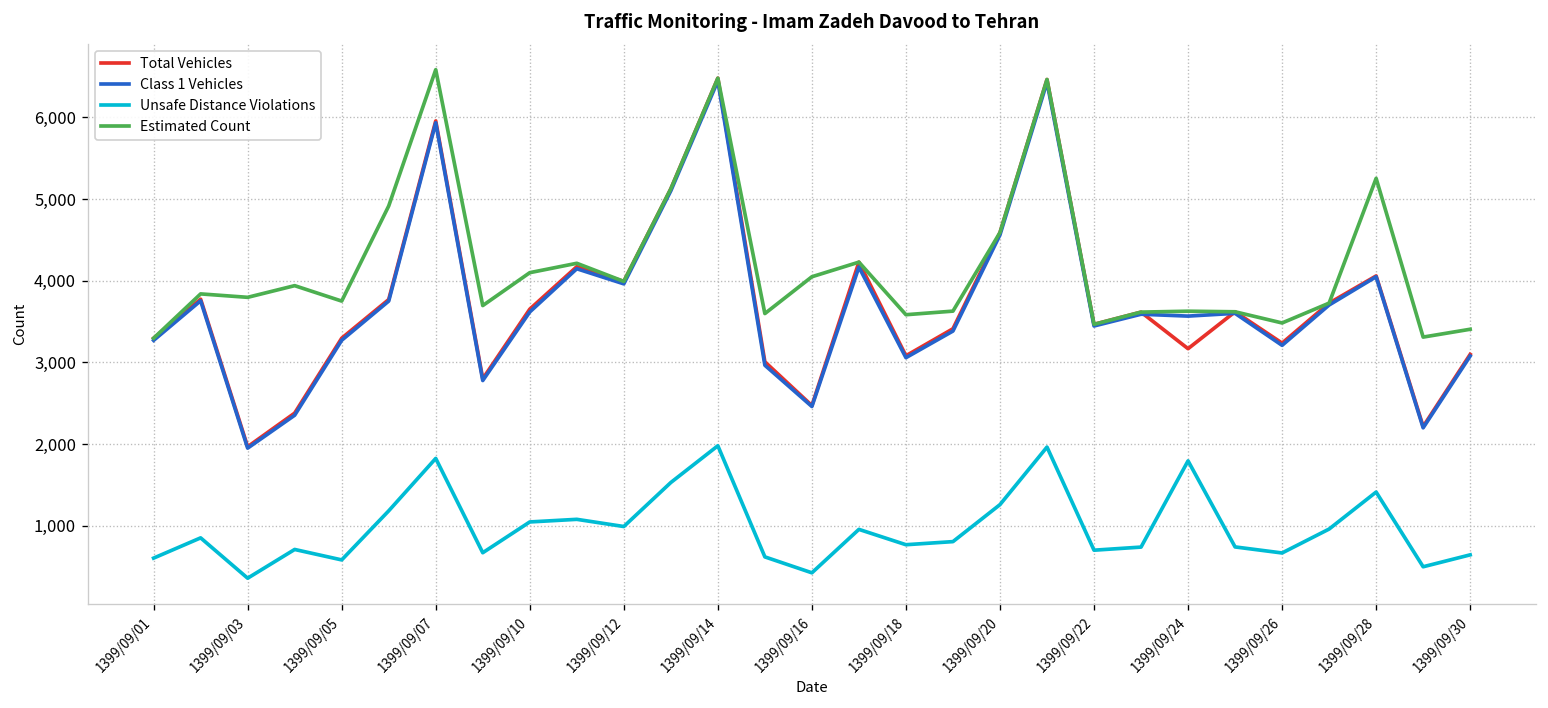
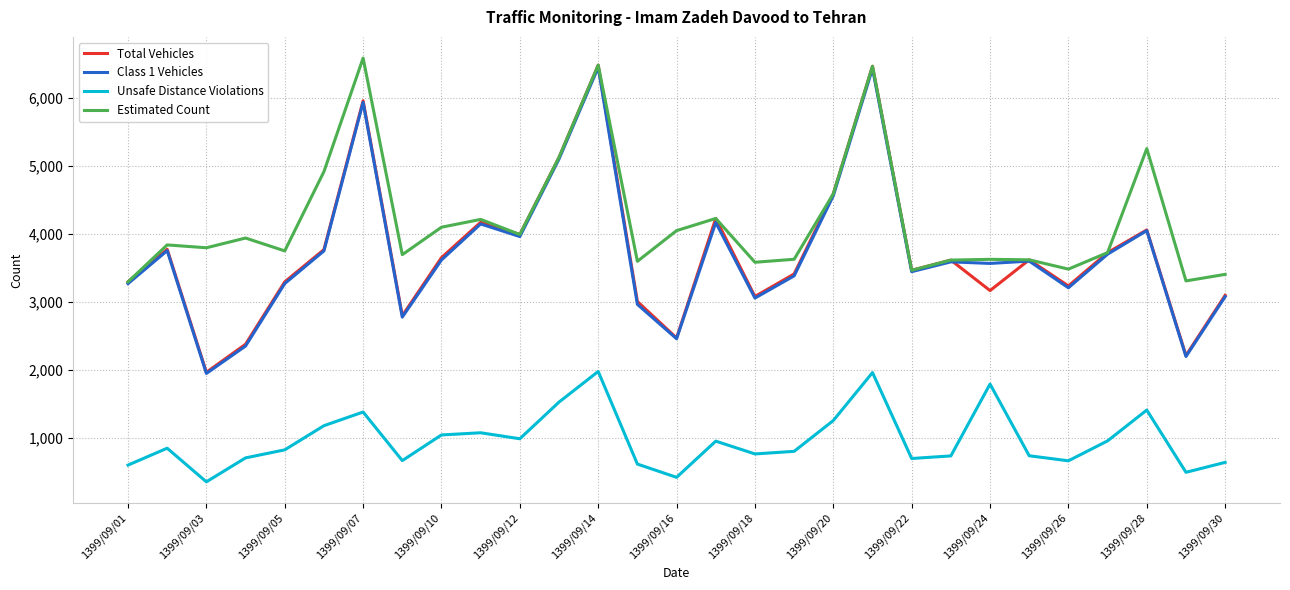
Unsafe Distance Violations, 1399/09/05: 600 -> 800
Unsafe Distance Violations, 1399/09/07: 1,800 -> 1,400
